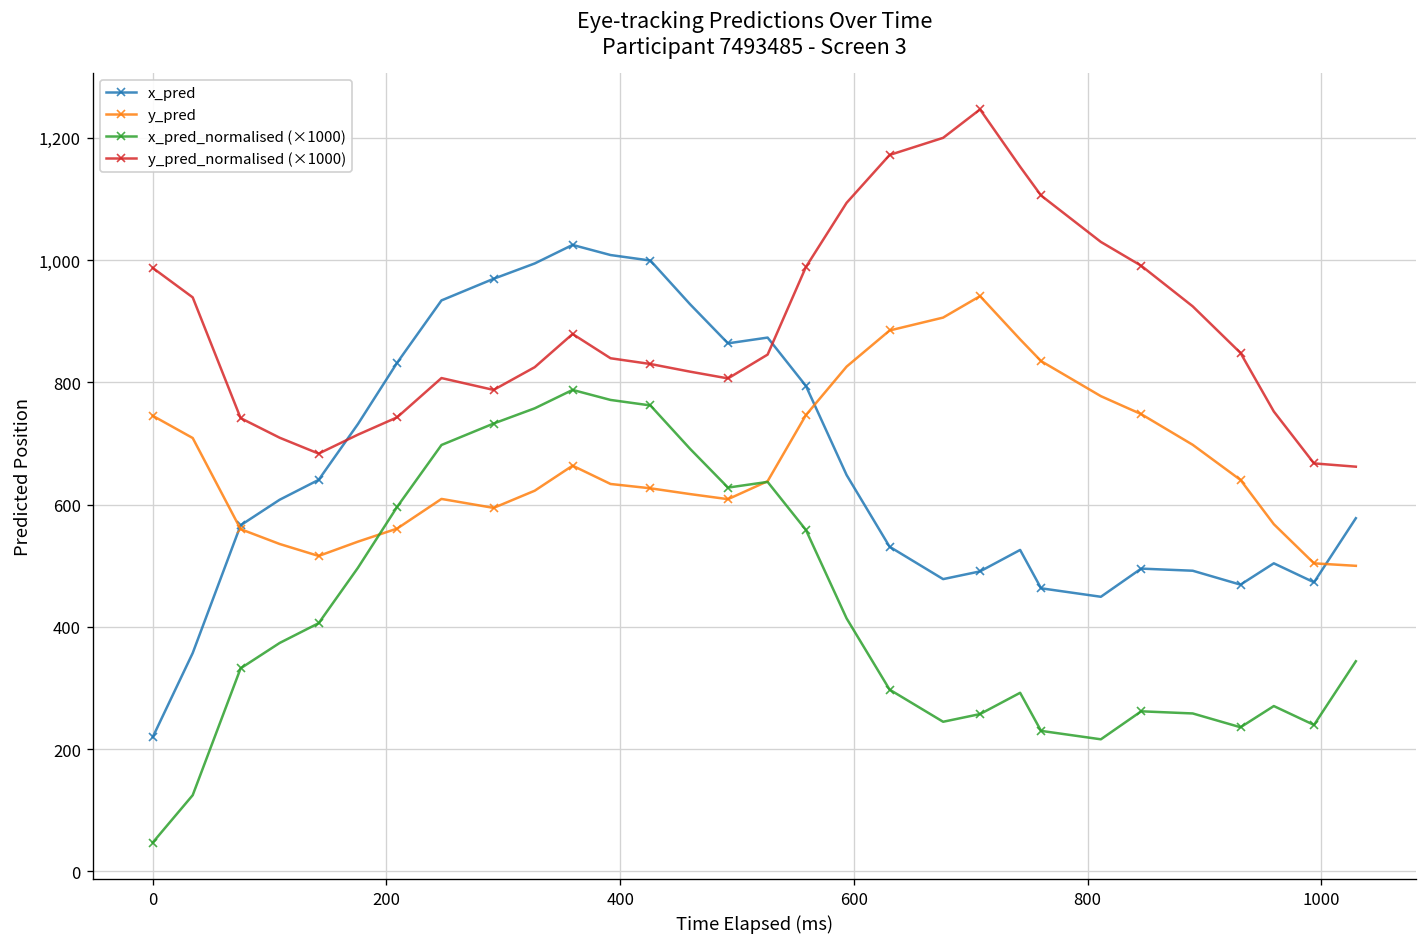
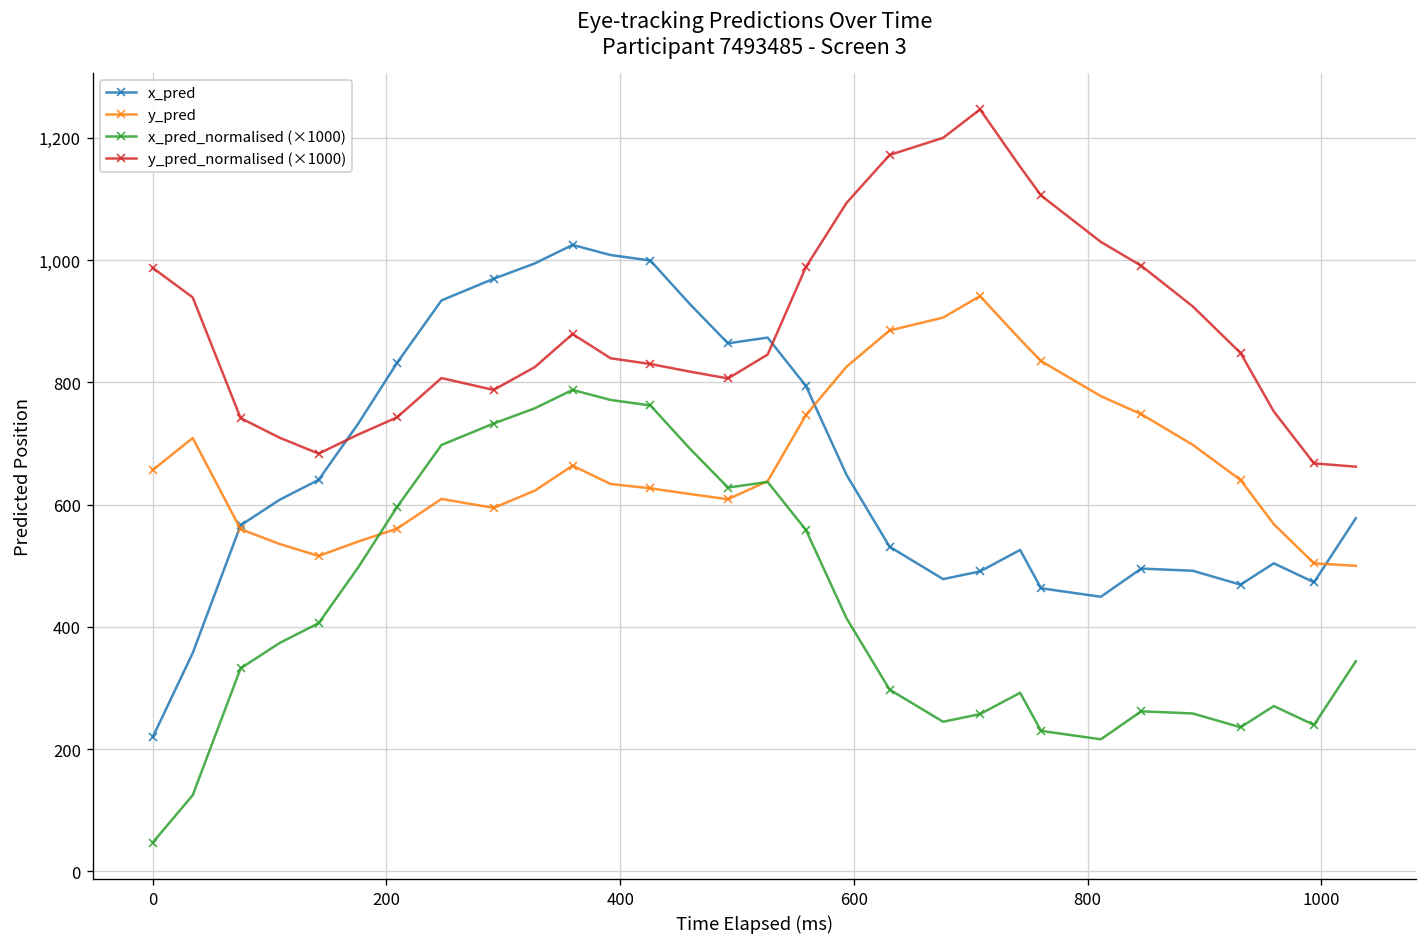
y_pred, 0: 750 -> 660
